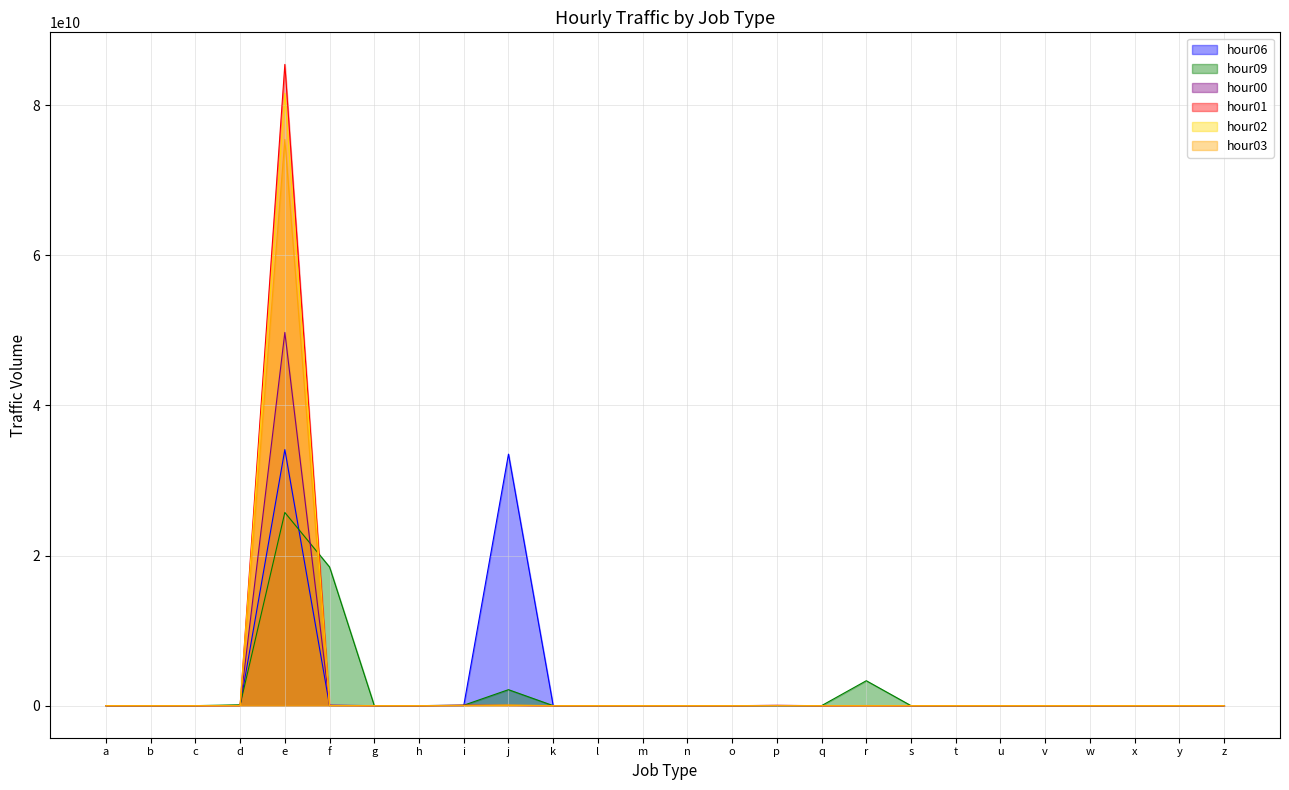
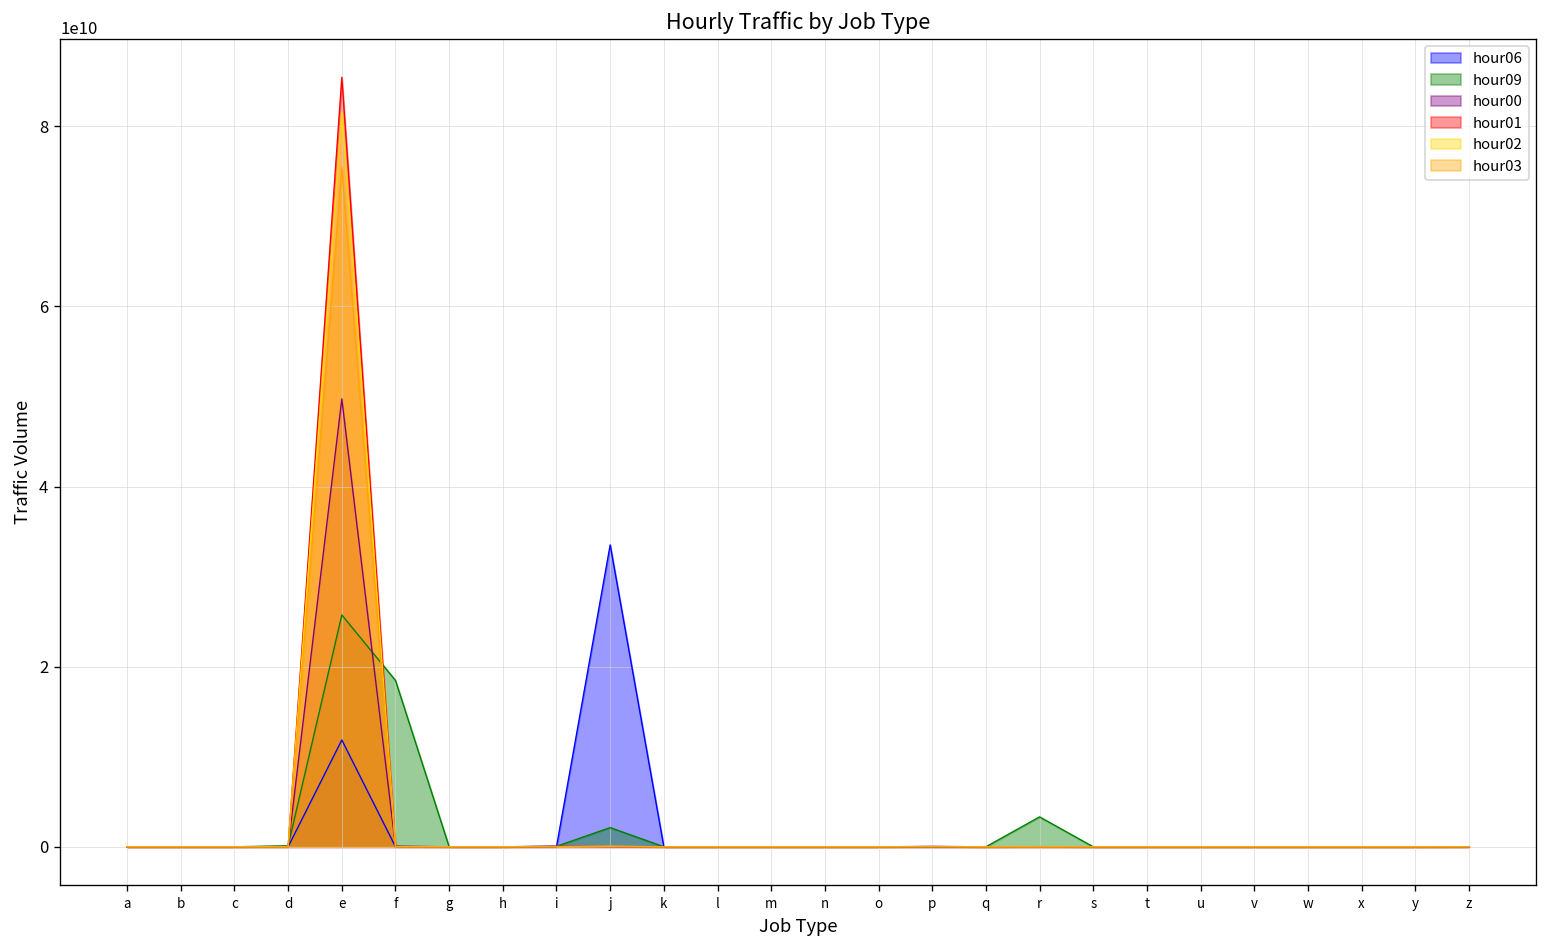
hour06, e: 34000000000 -> 12000000000
